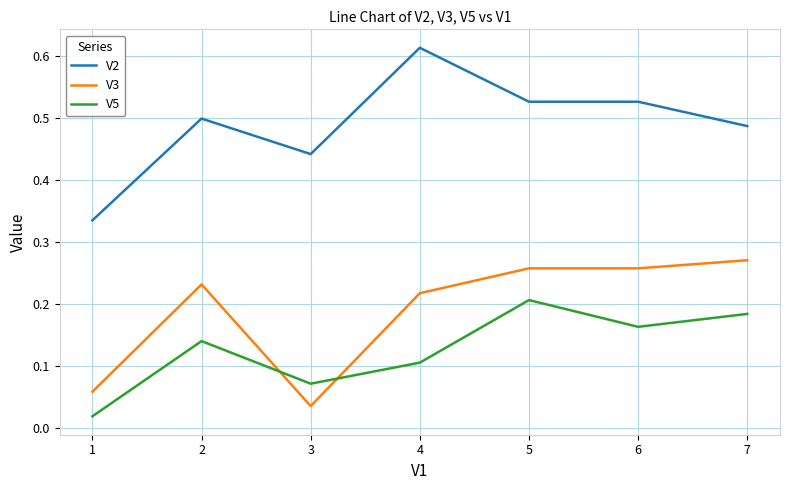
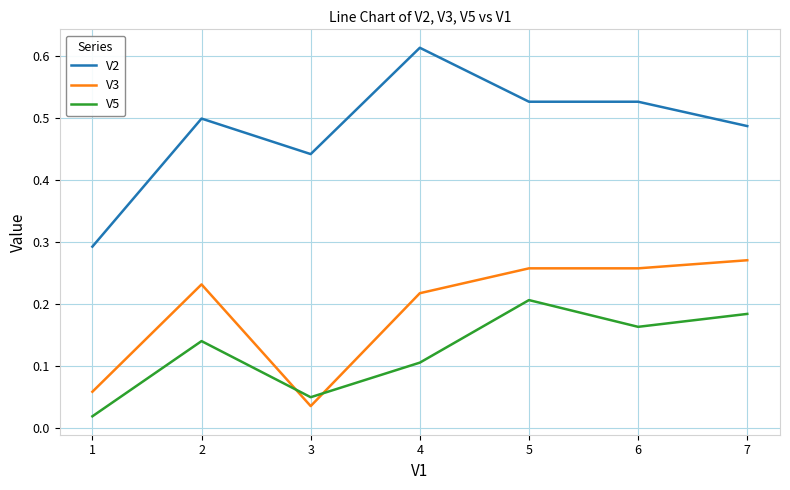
V2, 1: 0.34 -> 0.29
V5, 3: 0.07 -> 0.05
